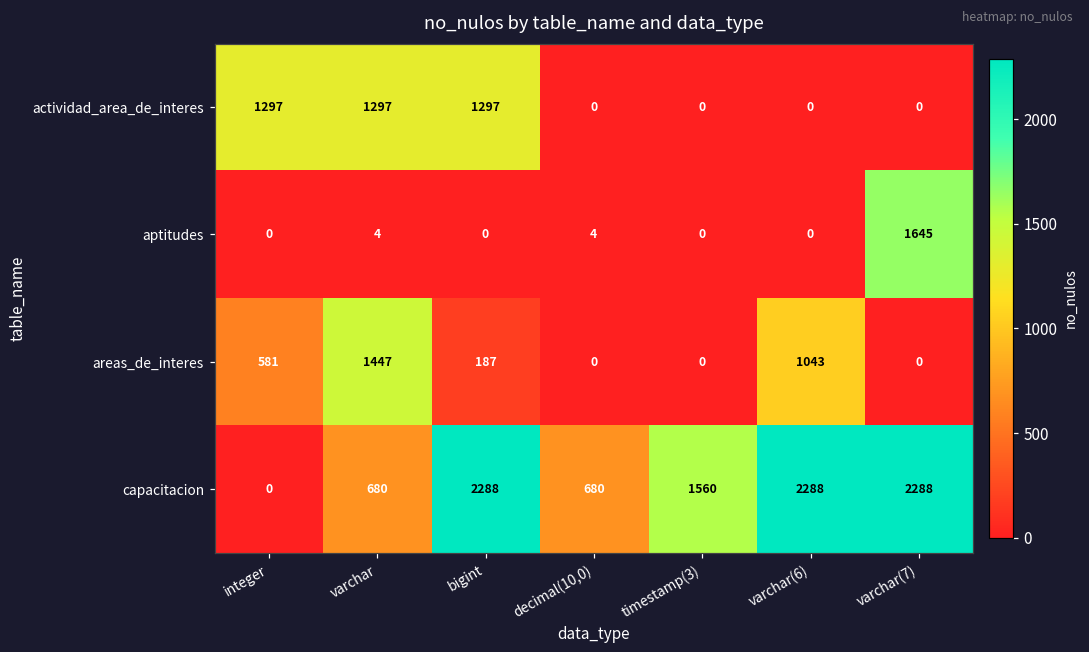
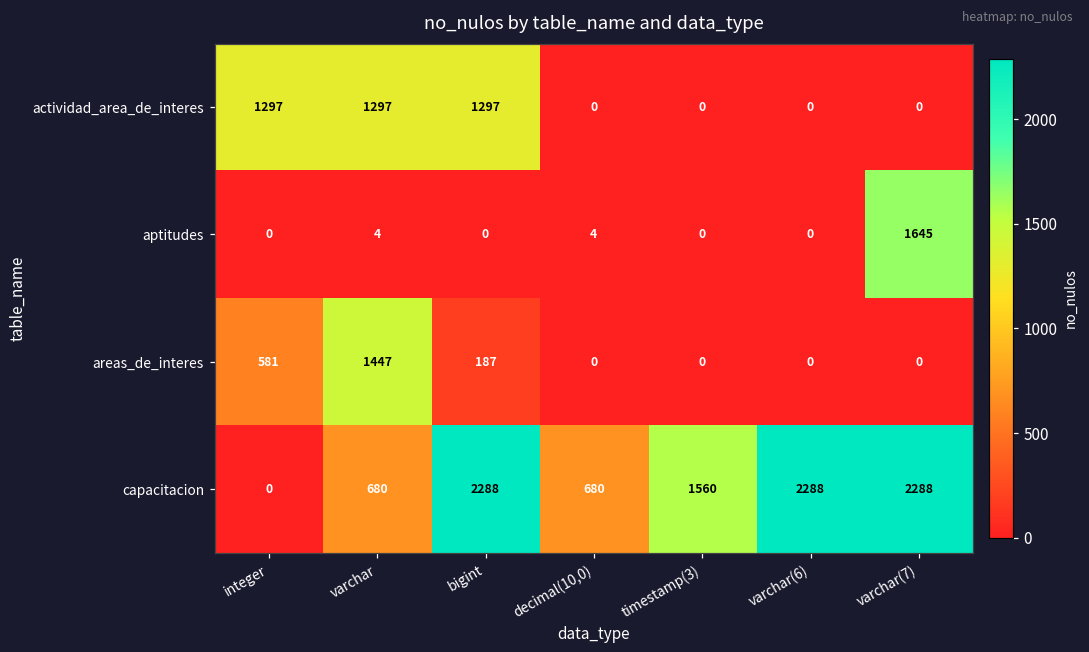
areas_de_interes, varchar(6): 1043 -> 0
